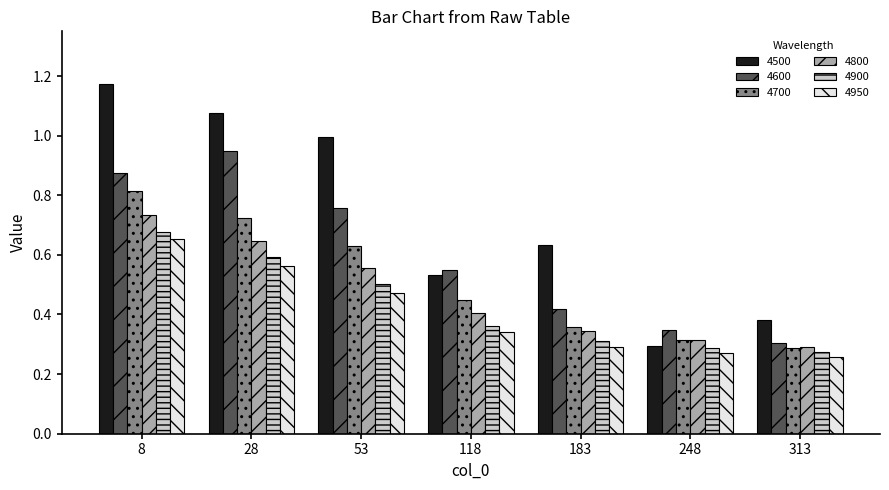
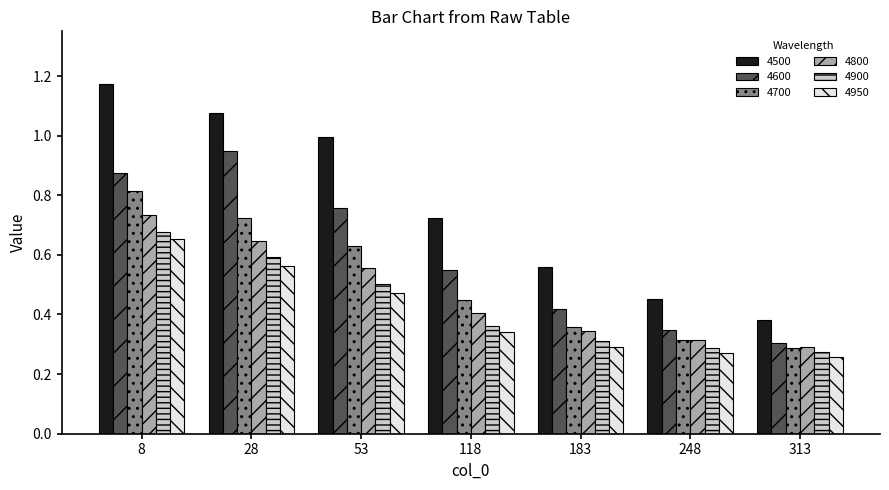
4500, 118: 0.53 -> 0.73
4500, 183: 0.63 -> 0.56
4500, 248: 0.29 -> 0.45
